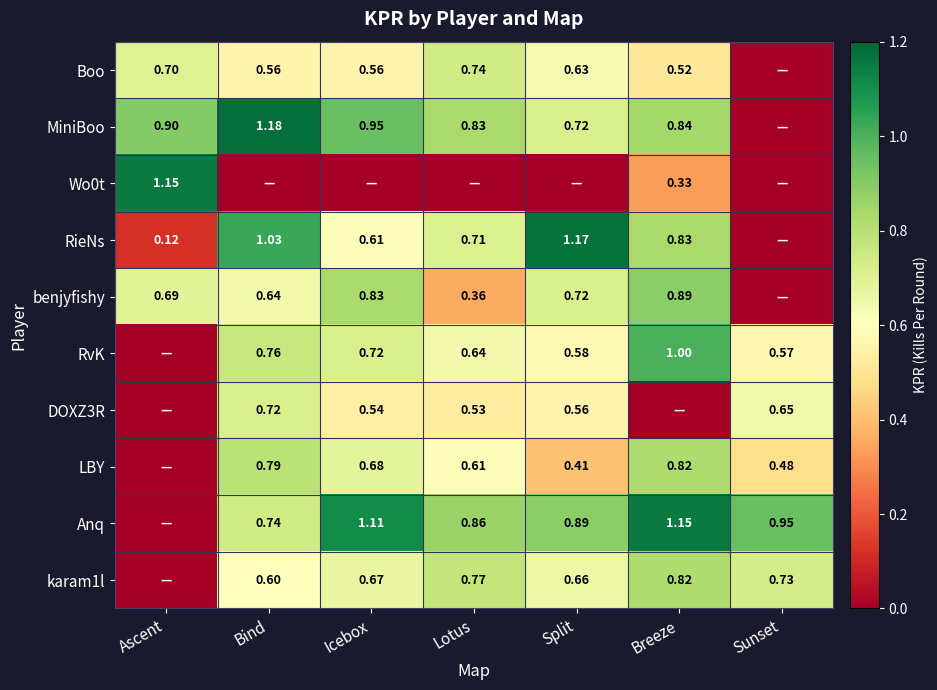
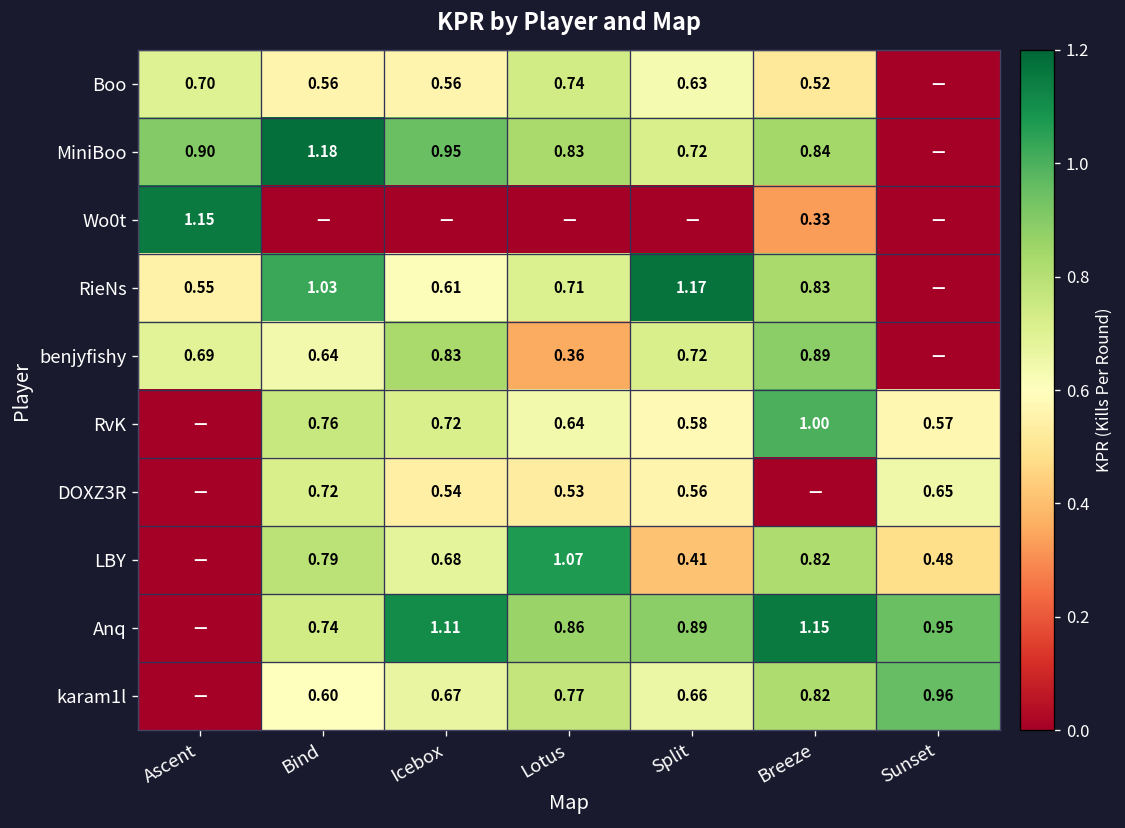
RieNs, Ascent: 0.12 -> 0.55
LBY, Lotus: 0.61 -> 1.07
karam1l, Sunset: 0.73 -> 0.96
